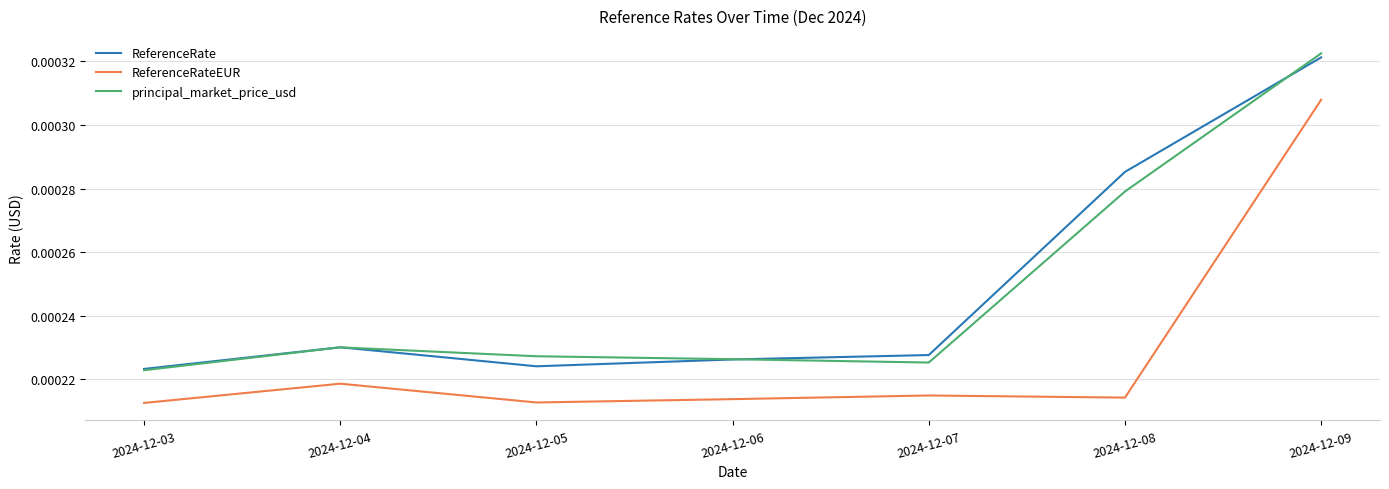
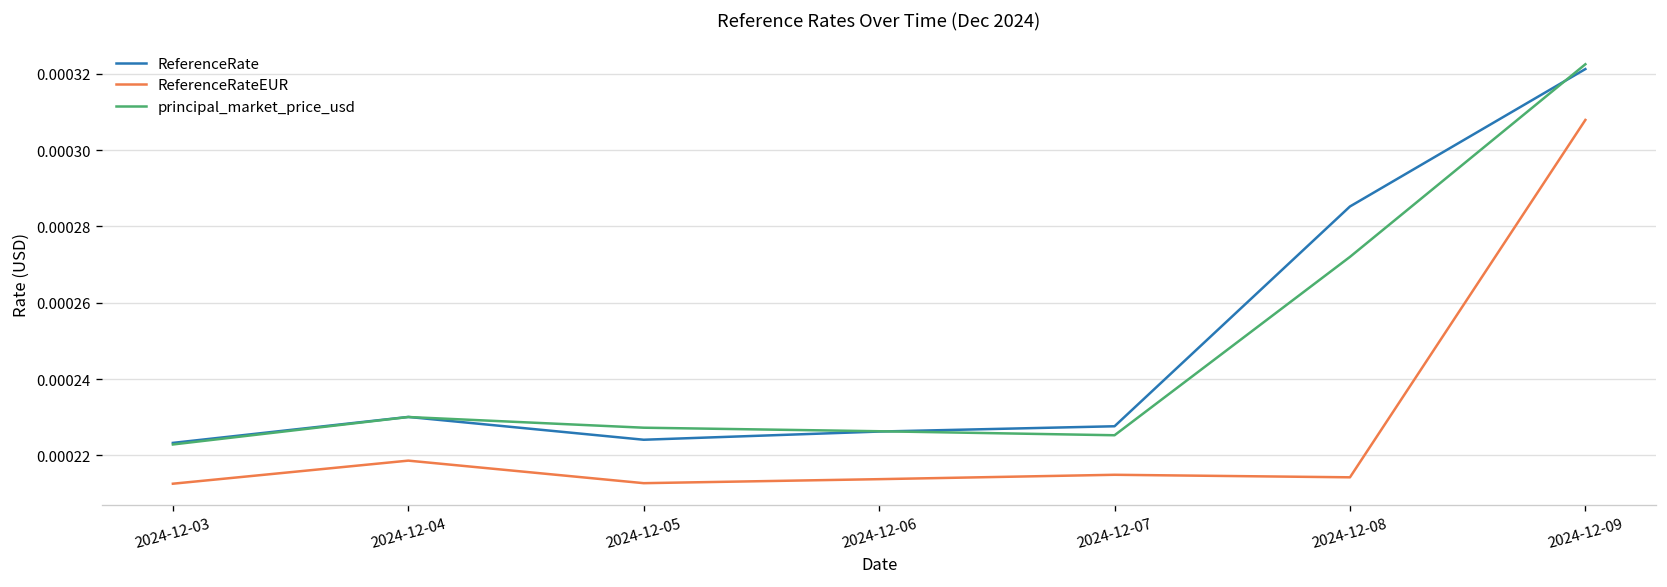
principal_market_price_usd, 2024-12-08: 0.000279 -> 0.000272
